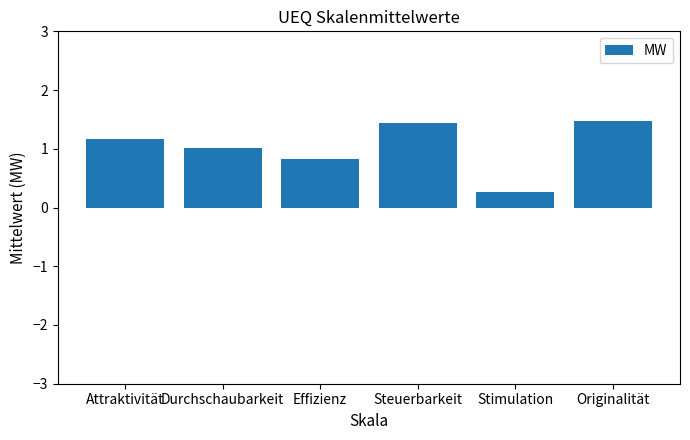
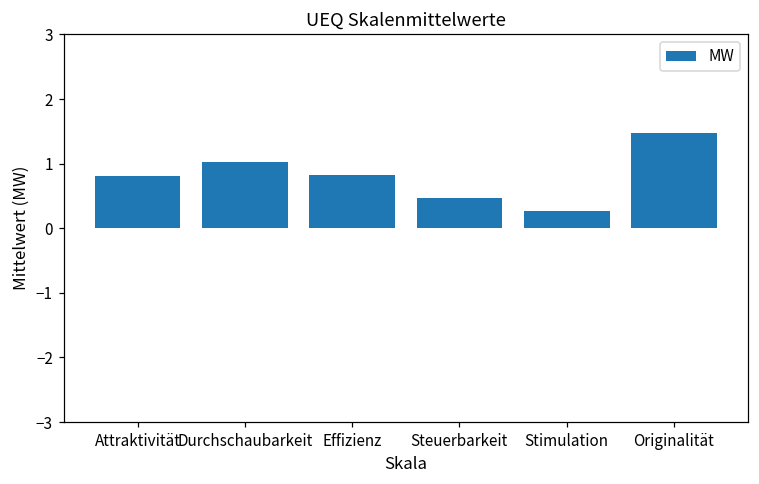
Attraktivität: 1.2 -> 0.8
Steuerbarkeit: 1.4 -> 0.5
